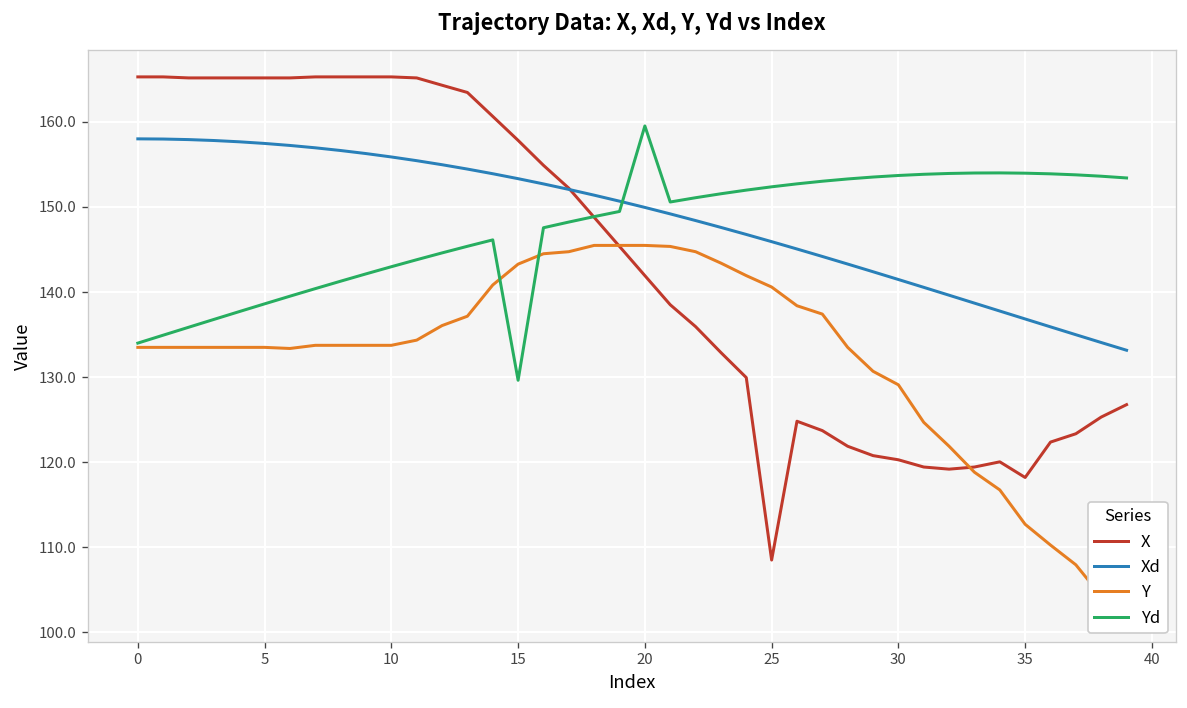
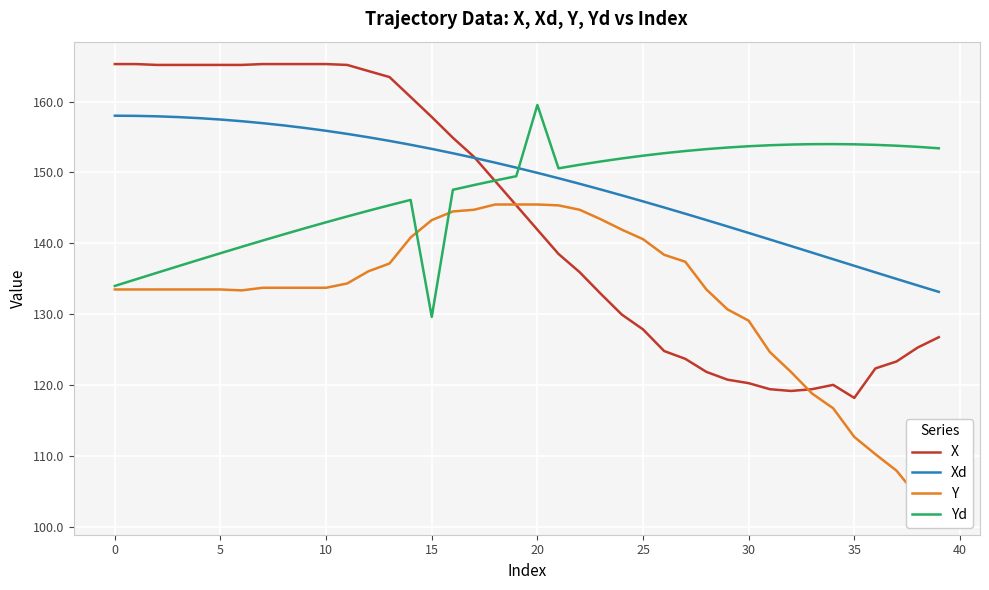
X, 25: 109 -> 128
